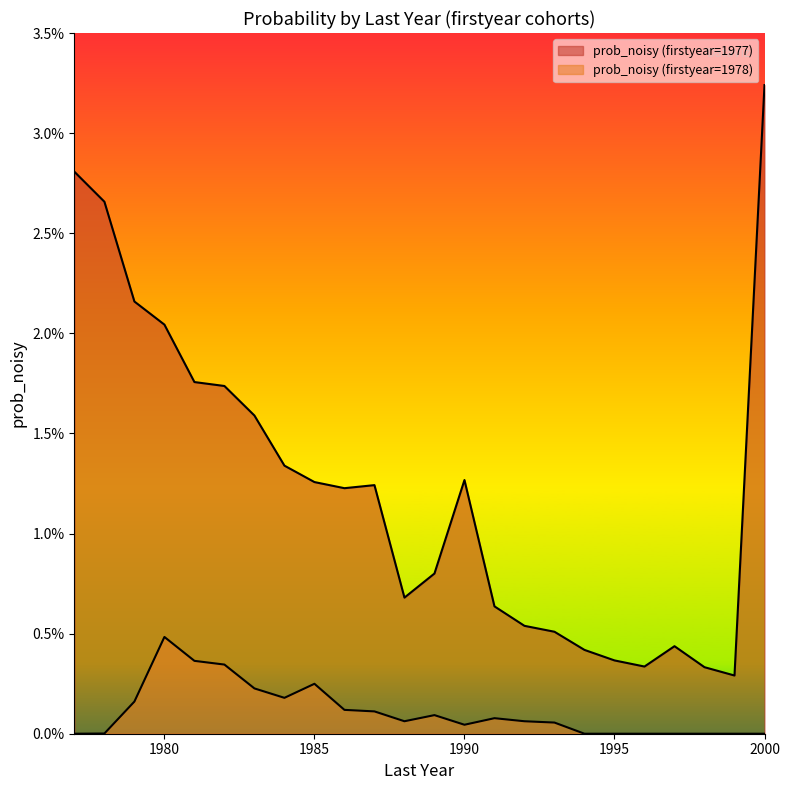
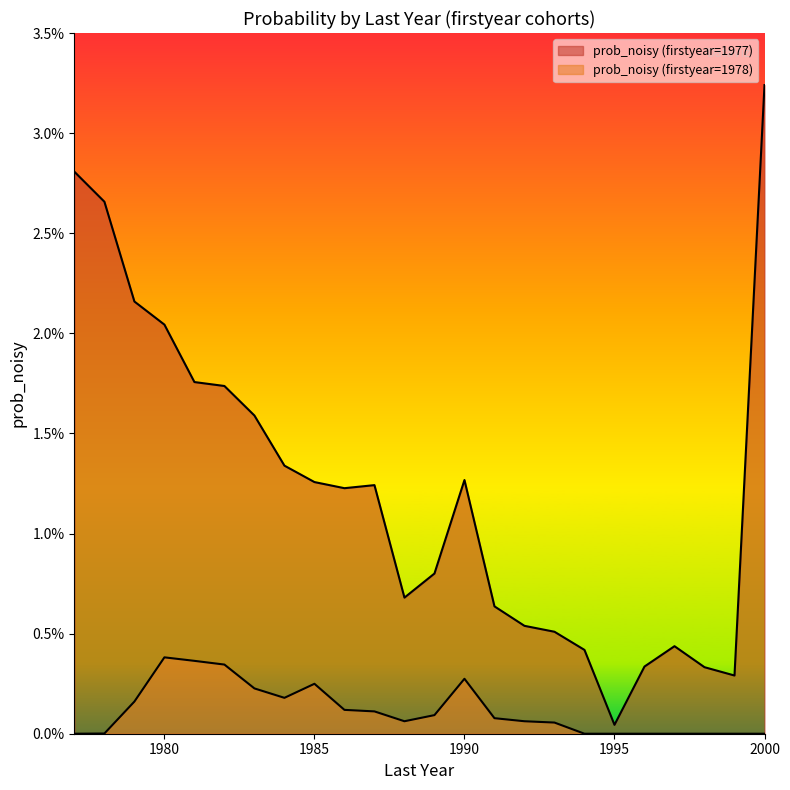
prob_noisy (firstyear=1978), 1980: 0.48% -> 0.38%
prob_noisy (firstyear=1978), 1990: 0.04% -> 0.27%
prob_noisy (firstyear=1977), 1995: 0.37% -> 0.04%
